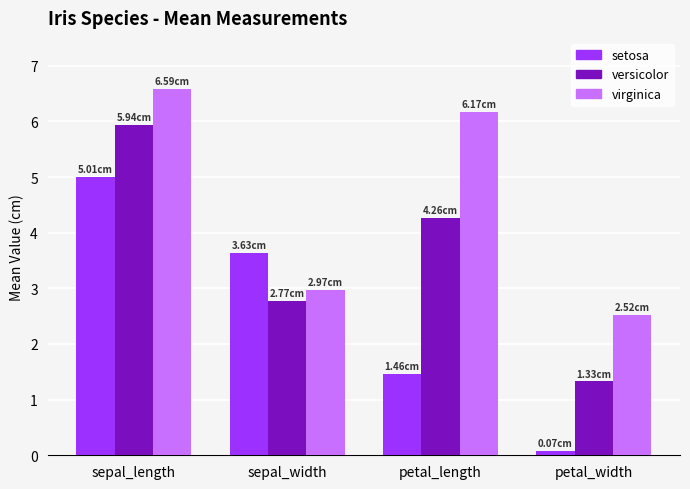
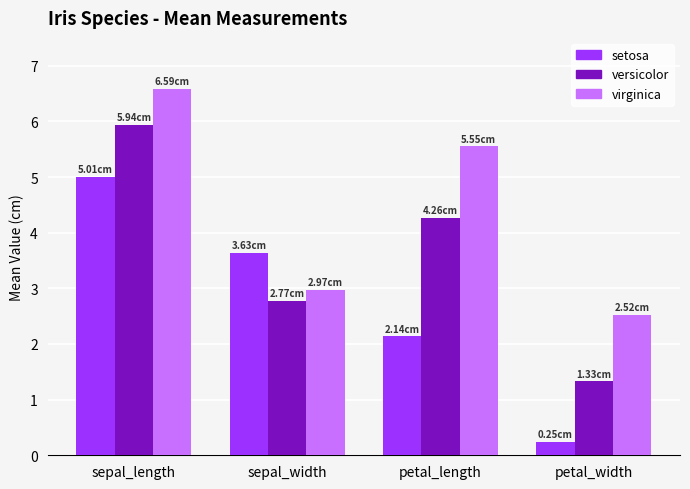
setosa, petal_length: 1.46 -> 2.14
virginica, petal_length: 6.17 -> 5.55
setosa, petal_width: 0.07 -> 0.25
